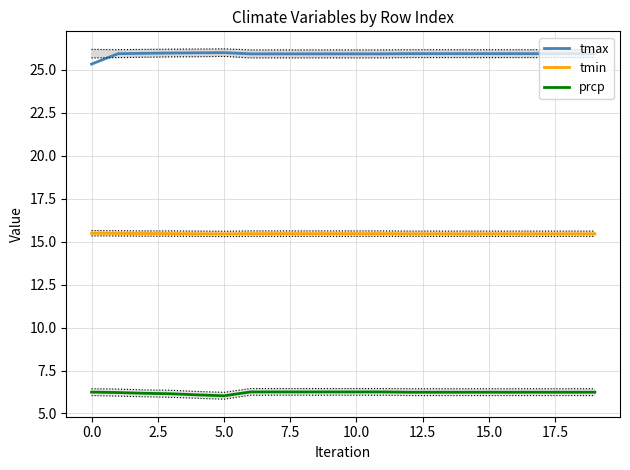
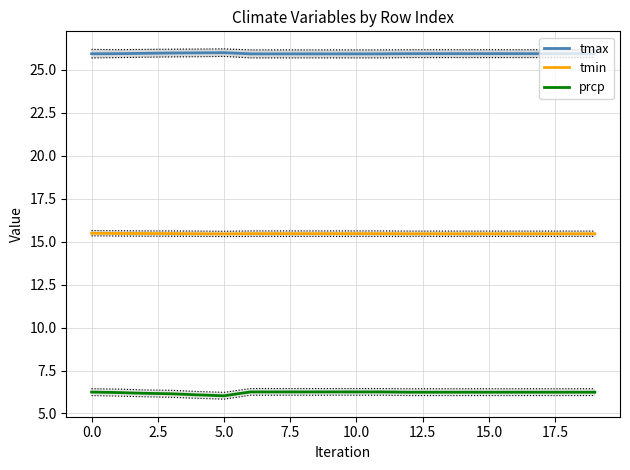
tmax, 0.0: 25.3 -> 25.9
